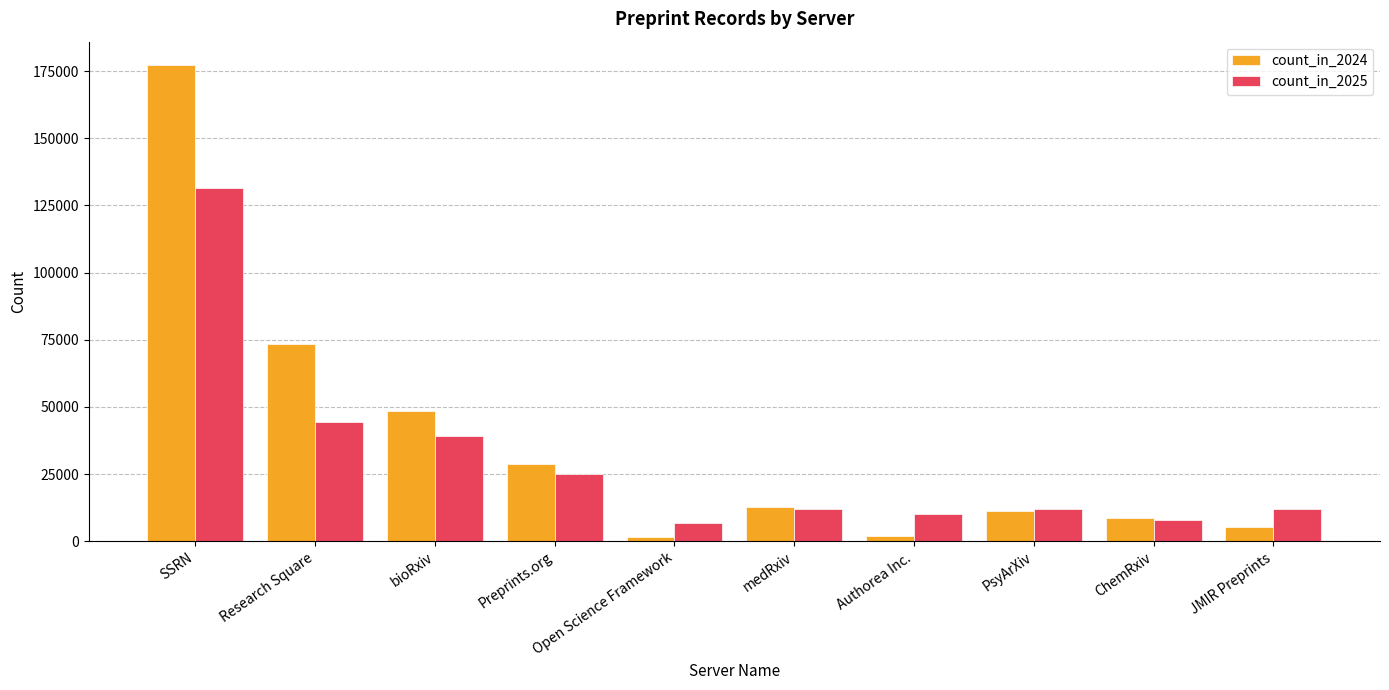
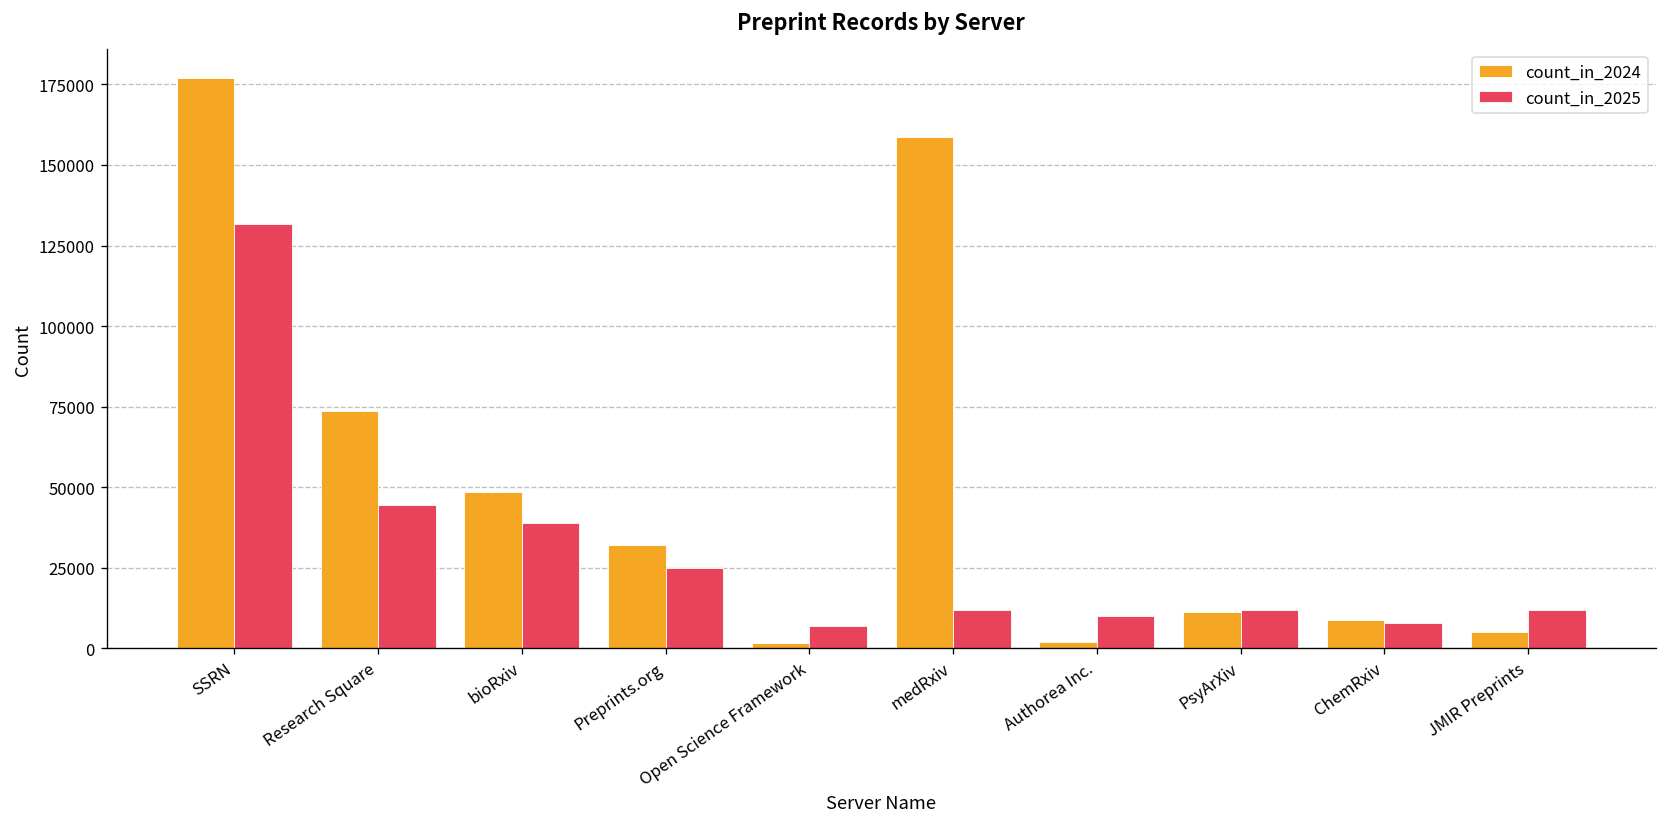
count_in_2024, Preprints.org: 29000 -> 32000
count_in_2024, medRxiv: 13000 -> 159000
